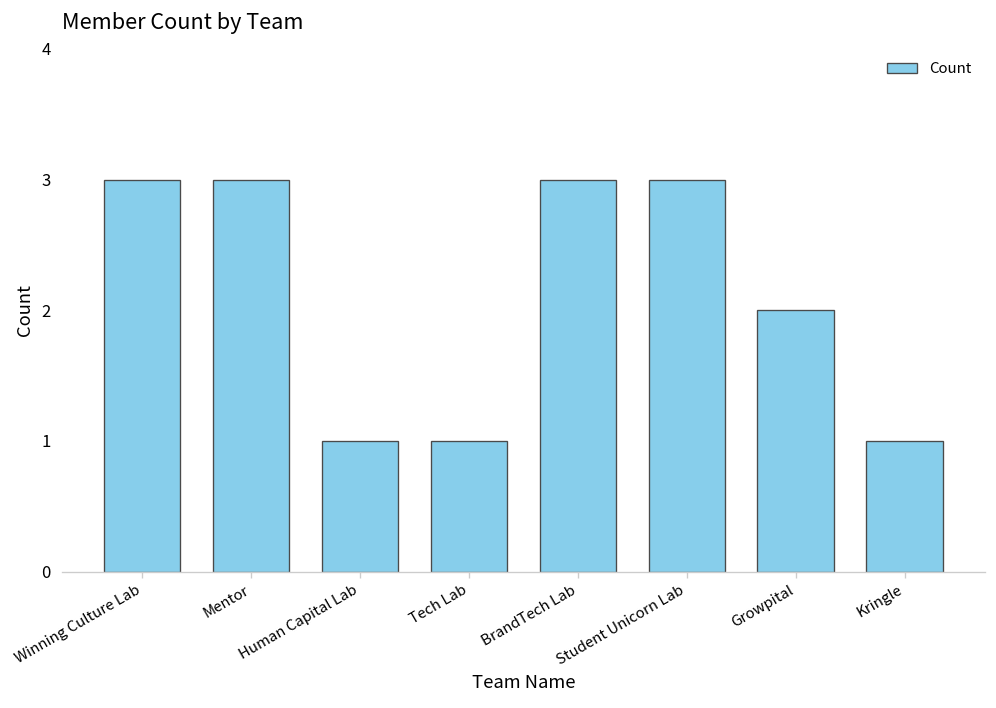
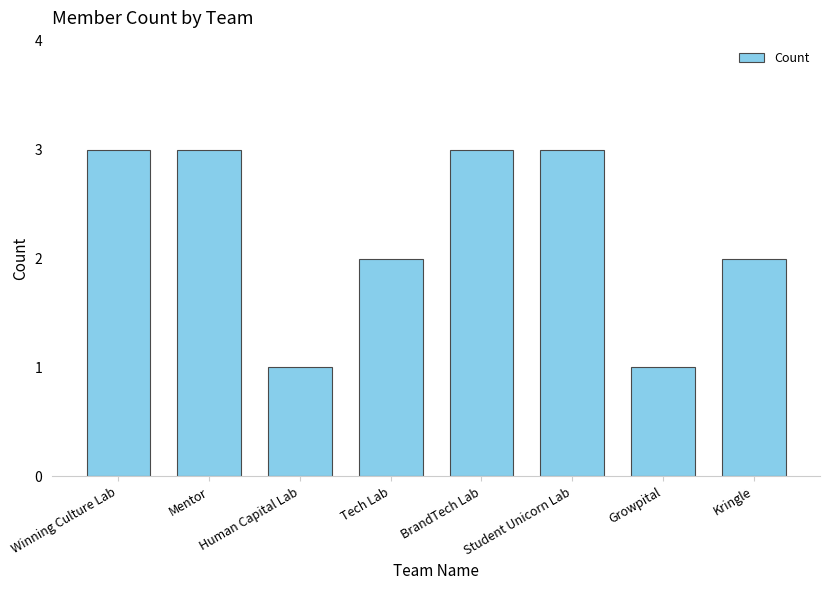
Tech Lab: 1 -> 2
Growpital: 2 -> 1
Kringle: 1 -> 2
